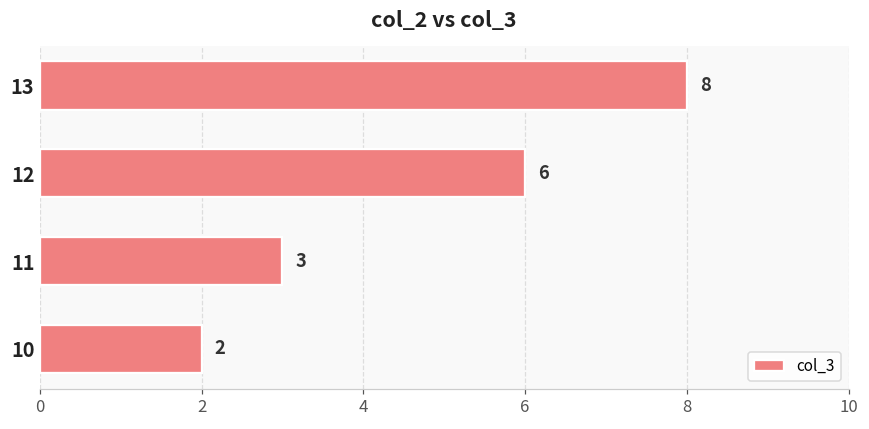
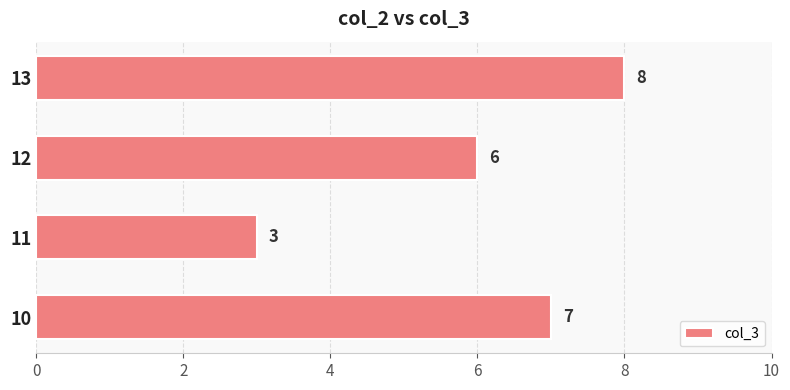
10: 2 -> 7
